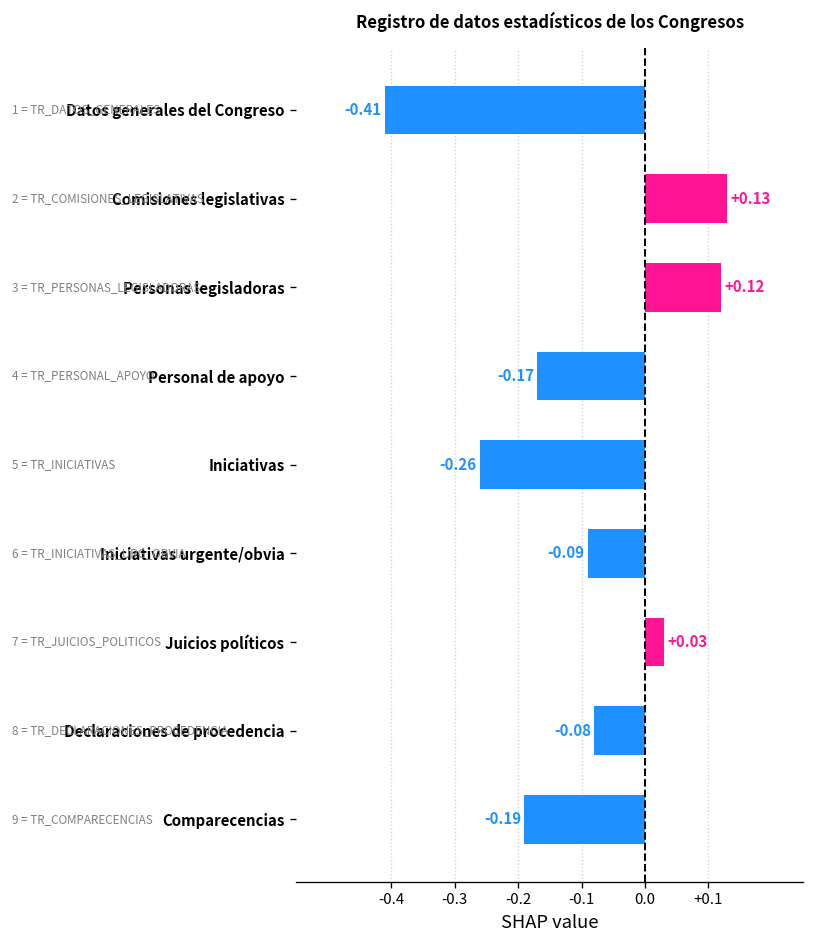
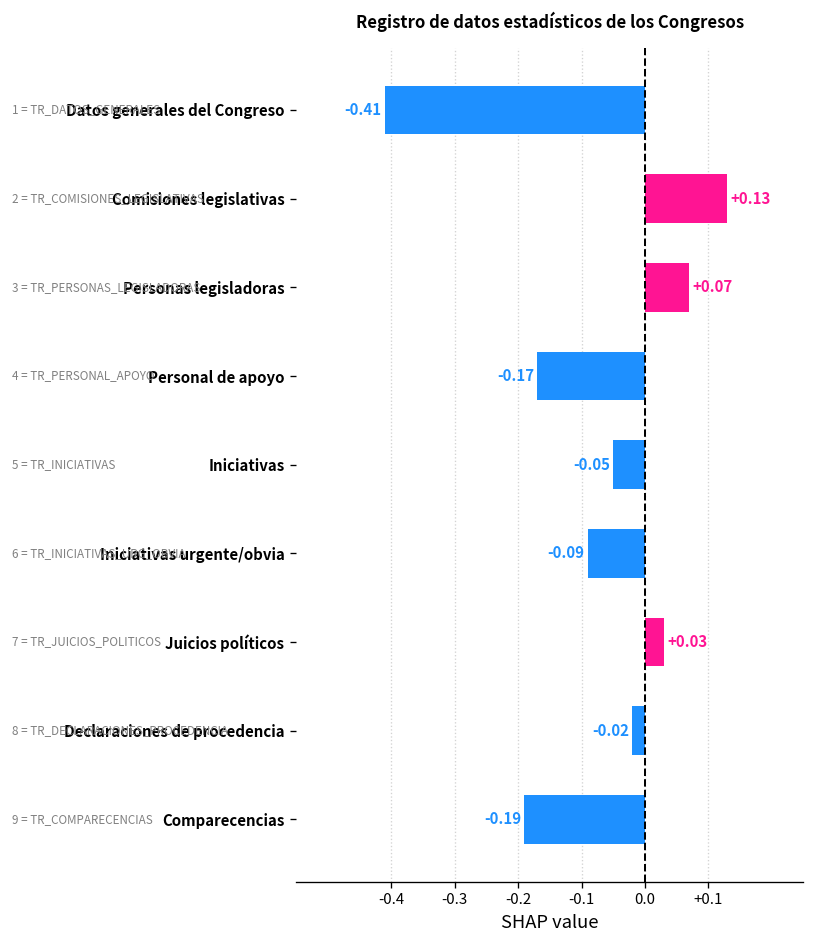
Personas legisladoras: +0.12 -> +0.07
Iniciativas: -0.26 -> -0.05
Declaraciones de procedencia: -0.08 -> -0.02
